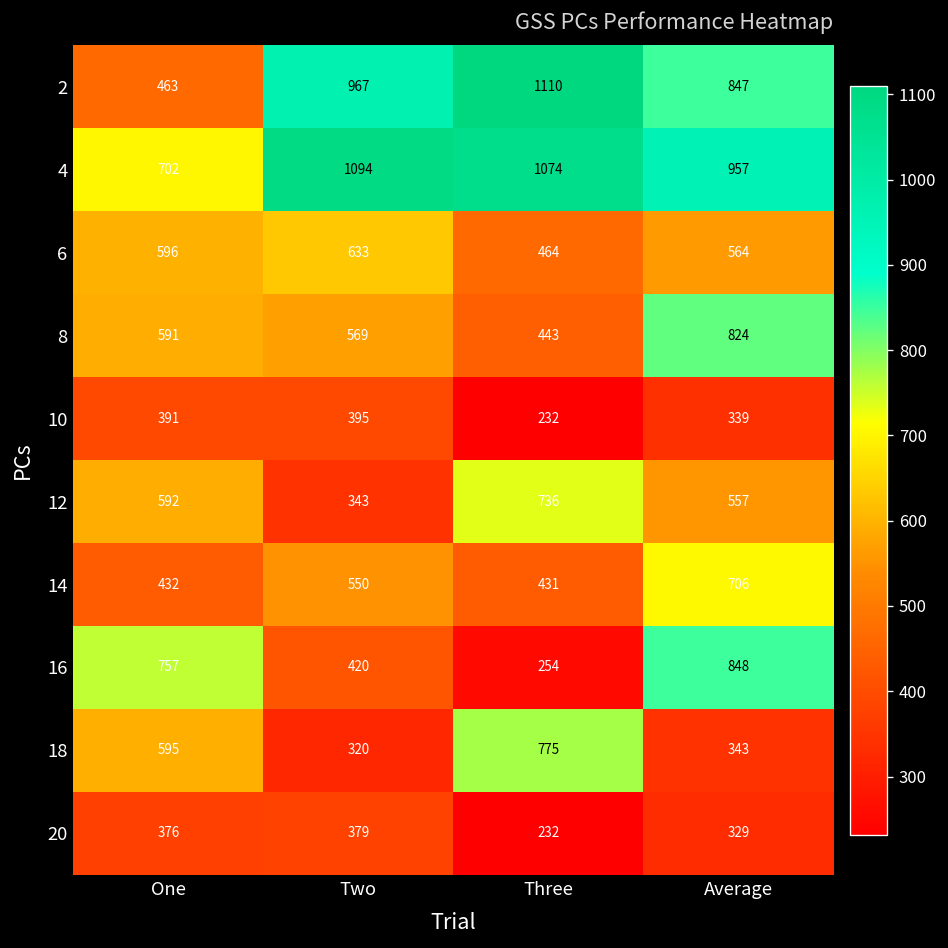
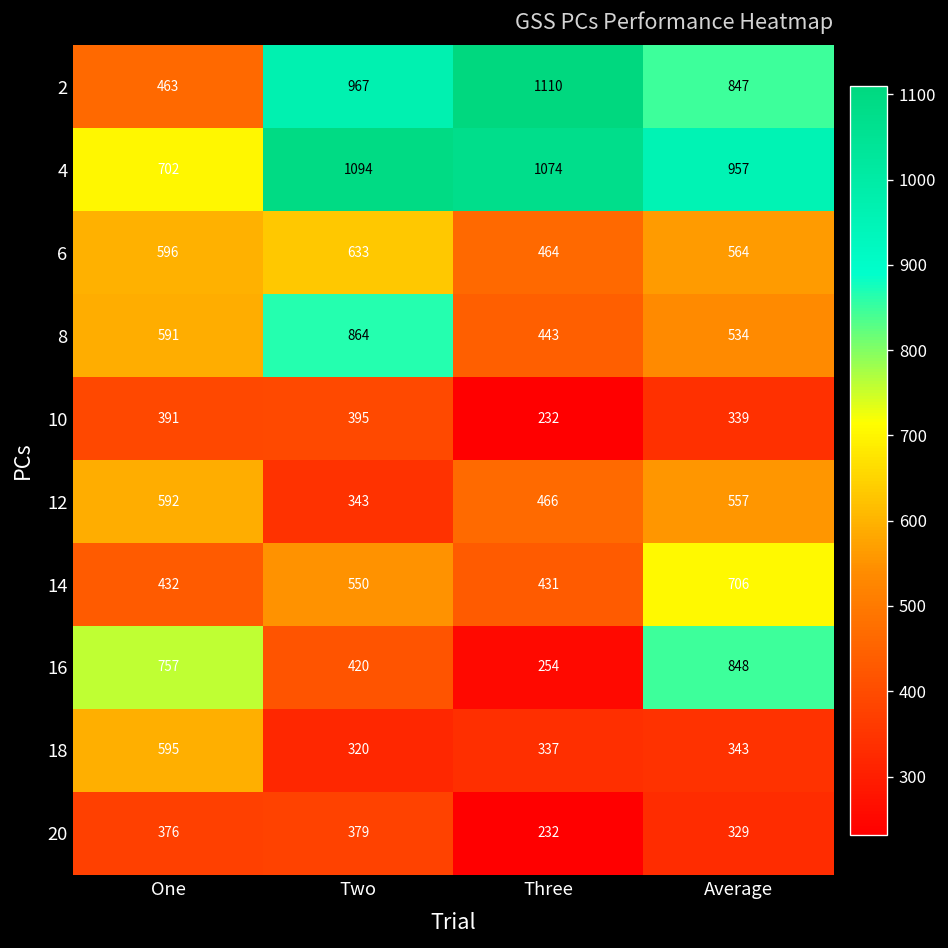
8, Two: 569 -> 864
8, Average: 824 -> 534
12, Three: 736 -> 466
18, Three: 775 -> 337
